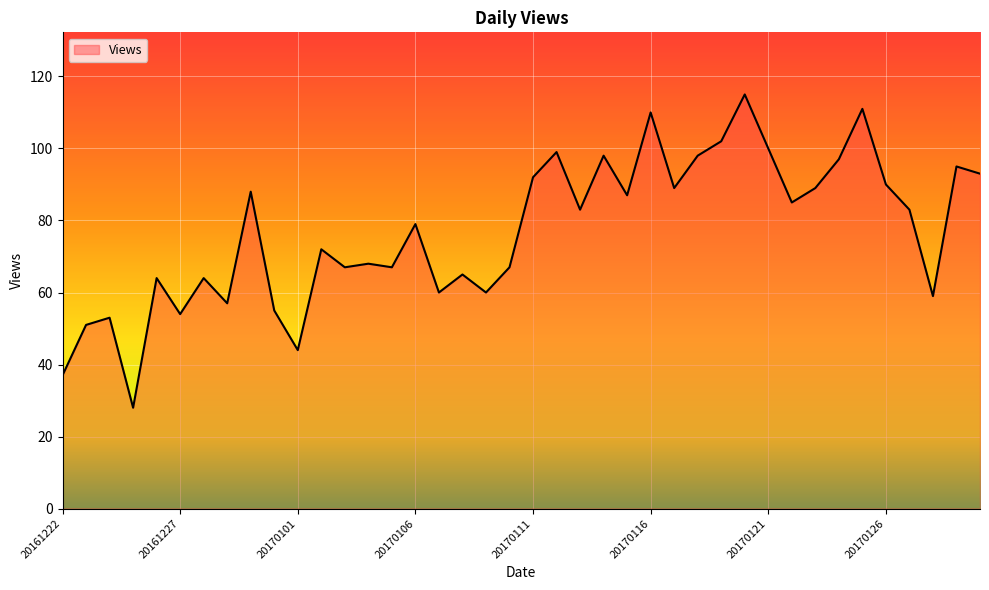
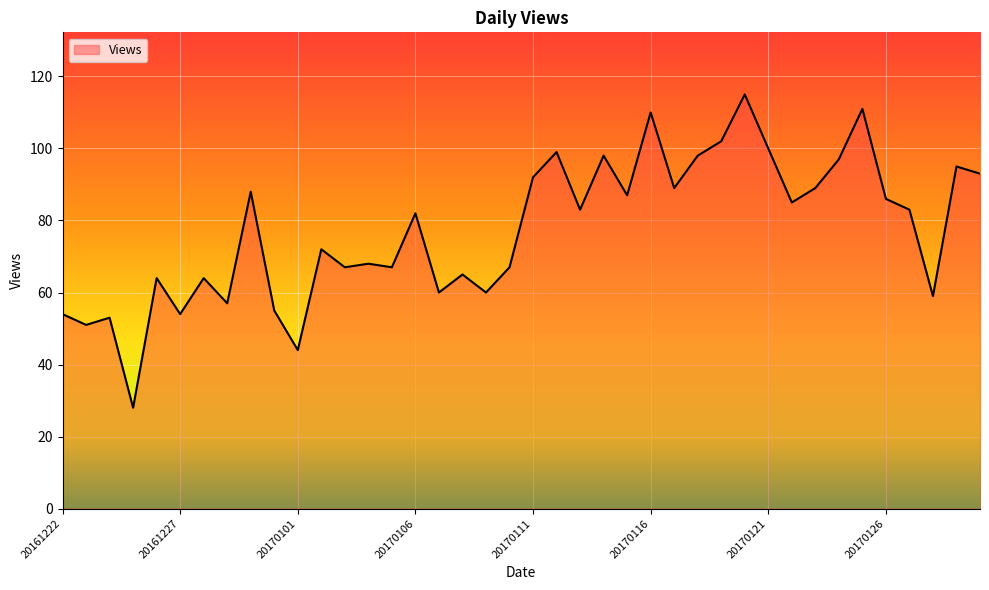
20161222: 37 -> 54
20170106: 79 -> 82
20170126: 90 -> 86
